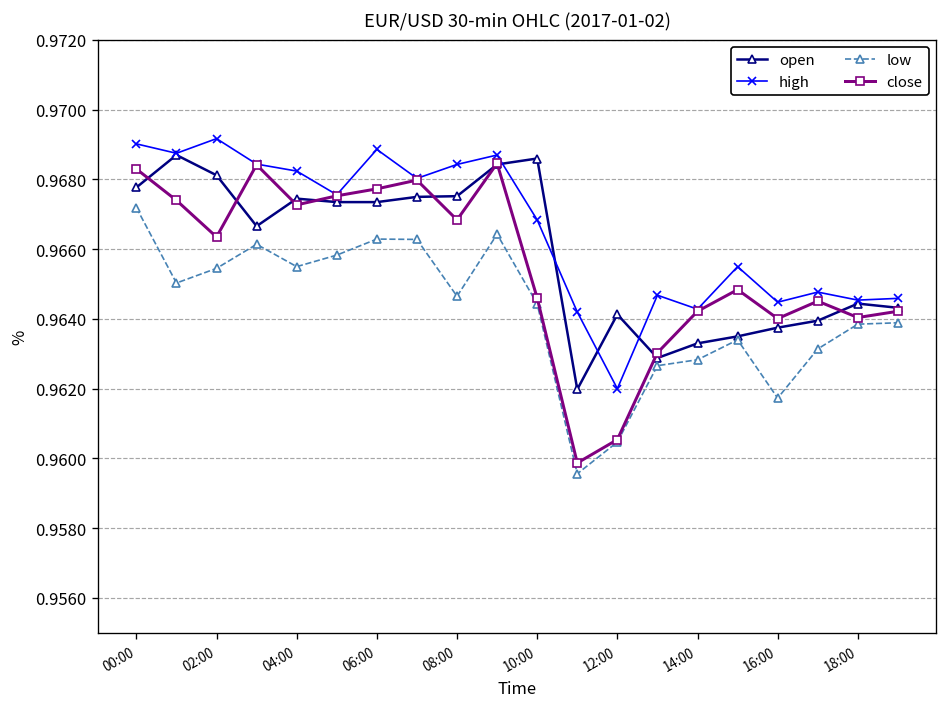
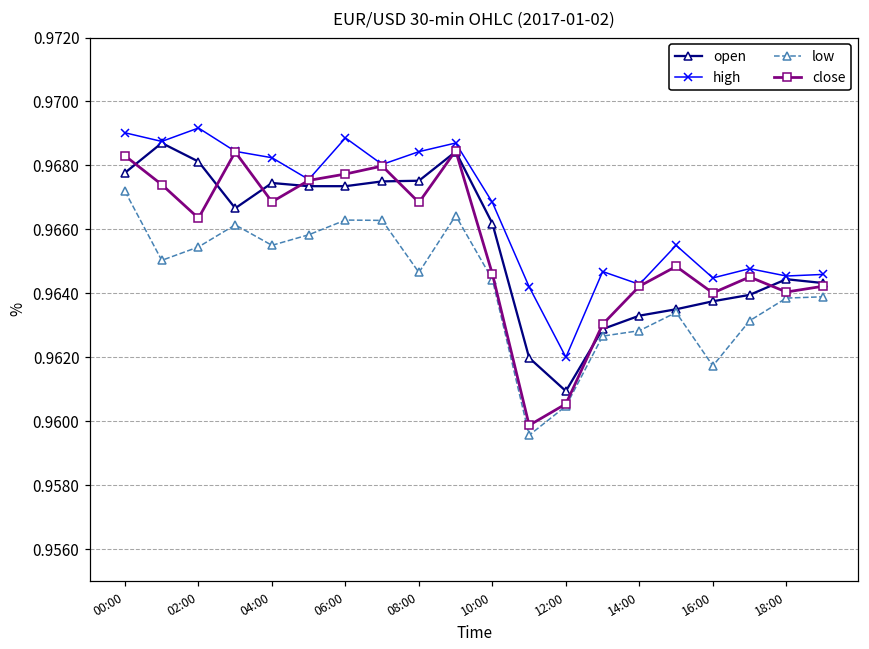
close, 04:00: 0.9673 -> 0.9669
open, 10:00: 0.9686 -> 0.9662
open, 12:00: 0.9641 -> 0.9609
